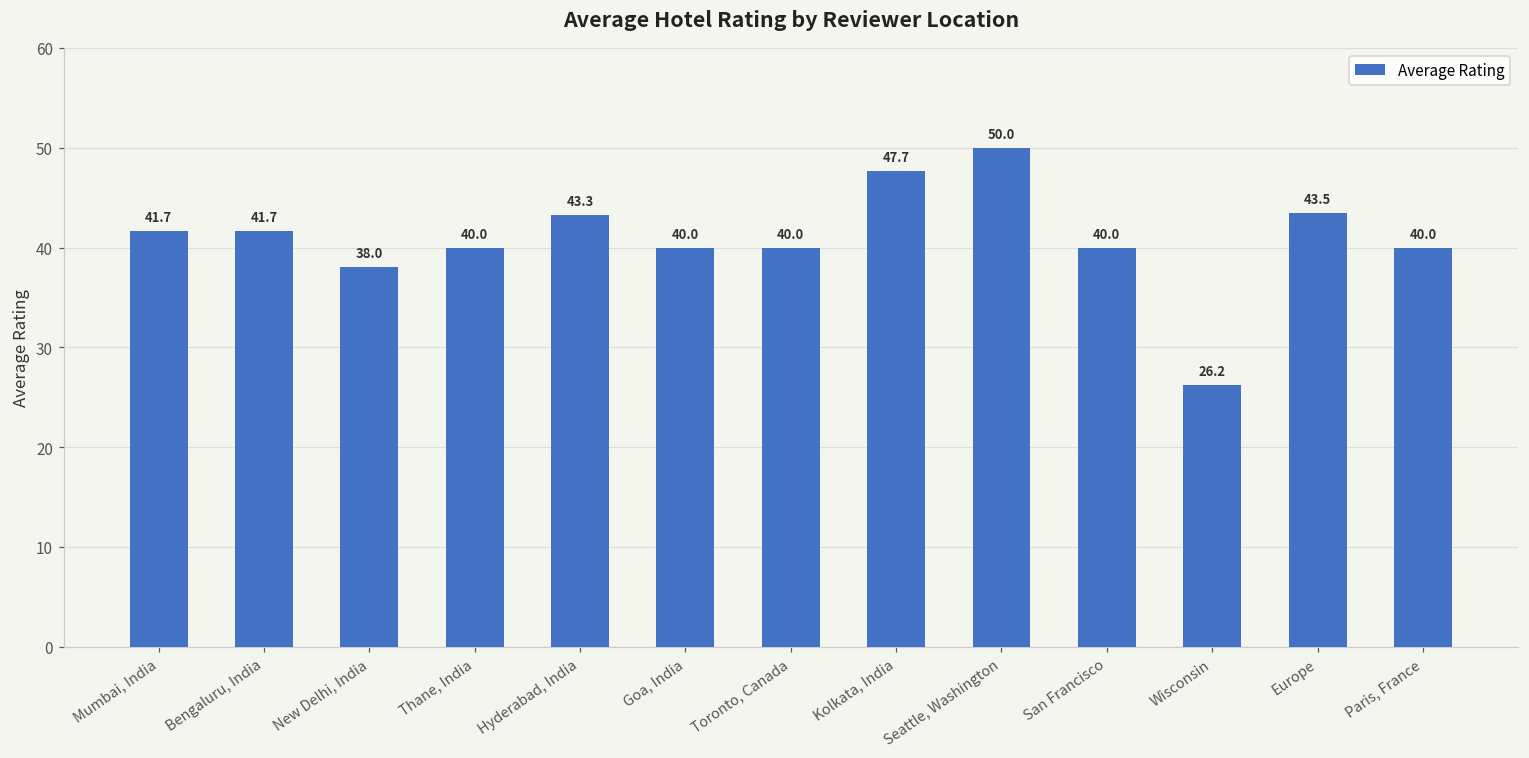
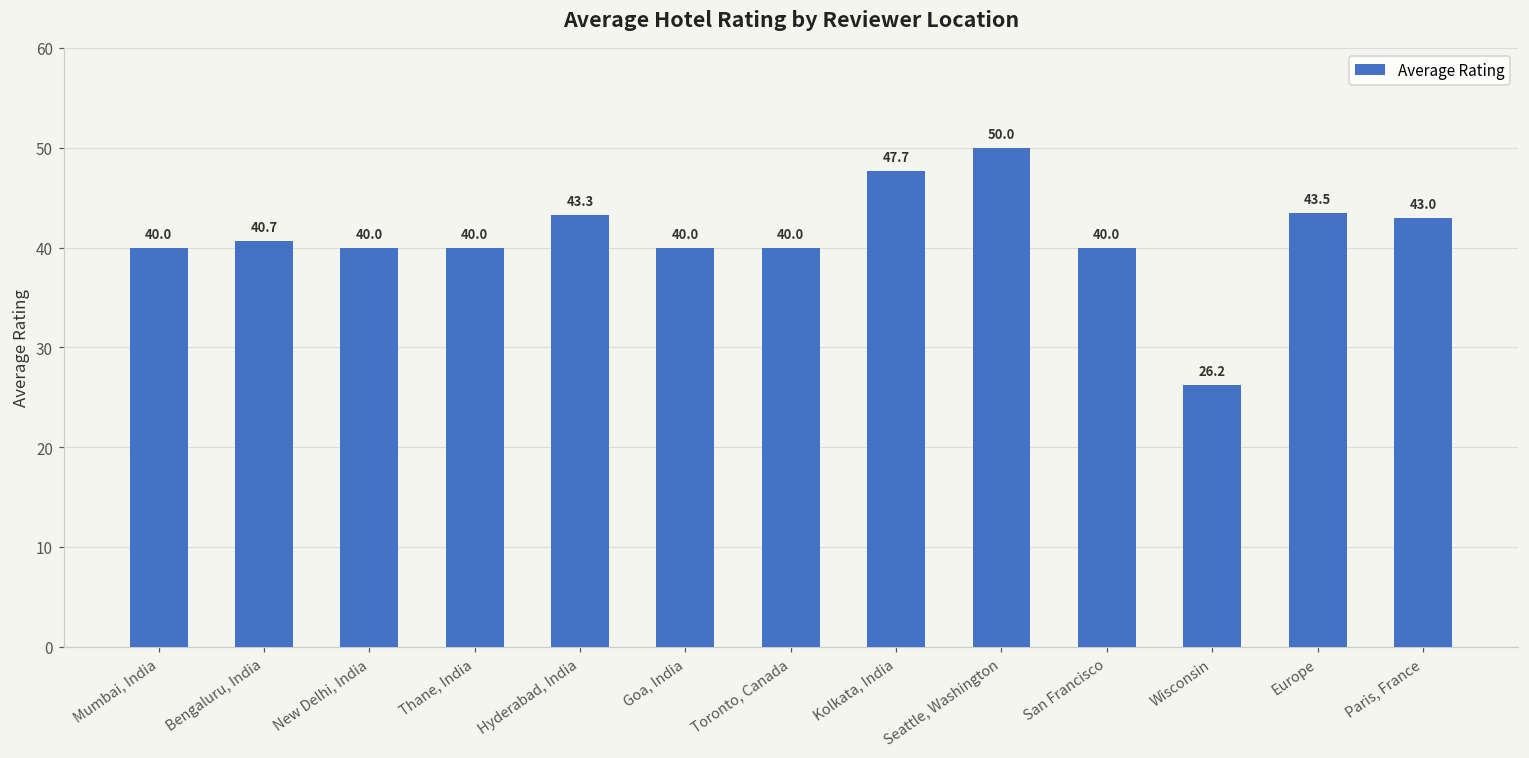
Mumbai, India: 41.7 -> 40.0
Bengaluru, India: 41.7 -> 40.7
New Delhi, India: 38.0 -> 40.0
Paris, France: 40.0 -> 43.0
